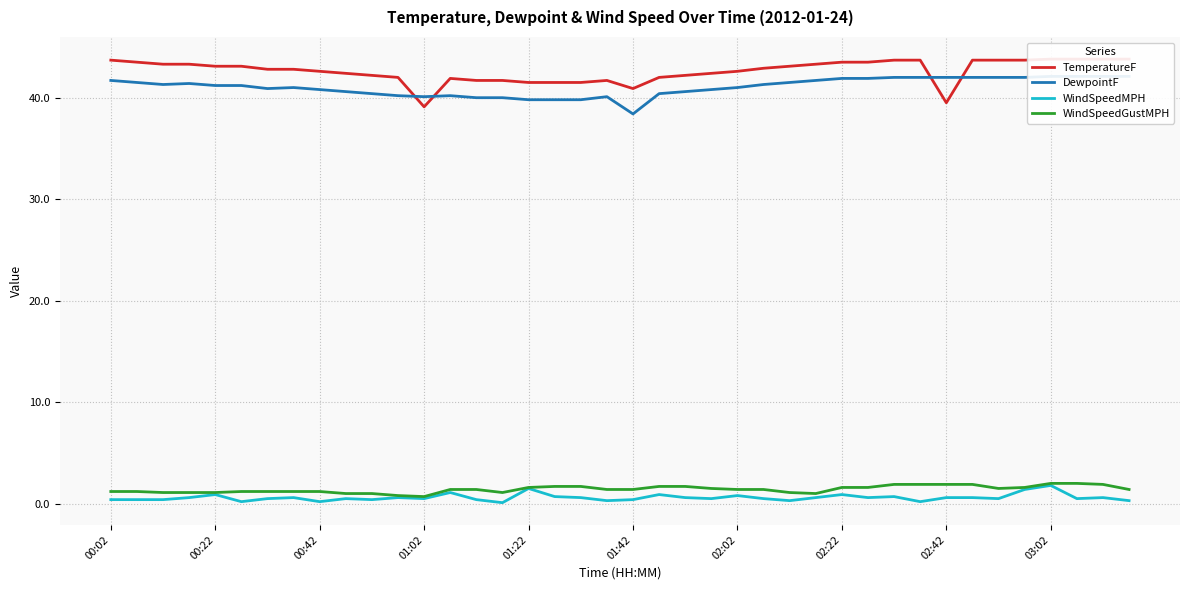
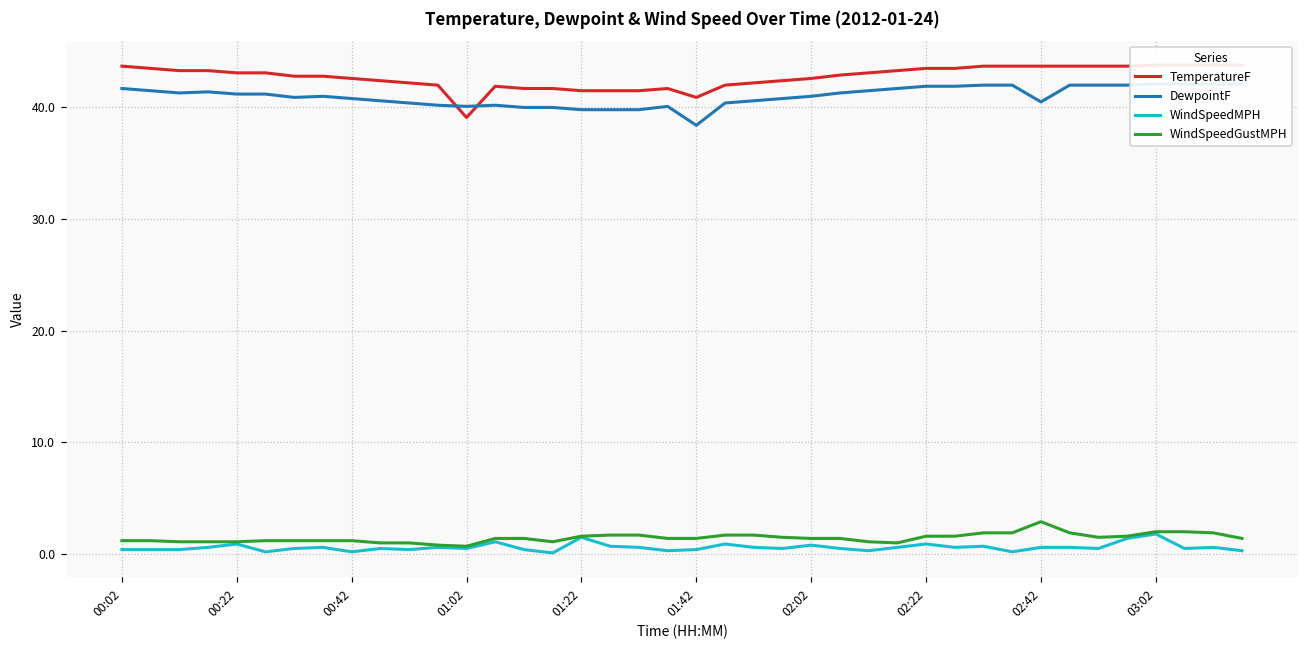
TemperatureF, 02:42: 39.5 -> 43.7
DewpointF, 02:42: 42.0 -> 40.5
WindSpeedGustMPH, 02:42: 1.9 -> 2.9
